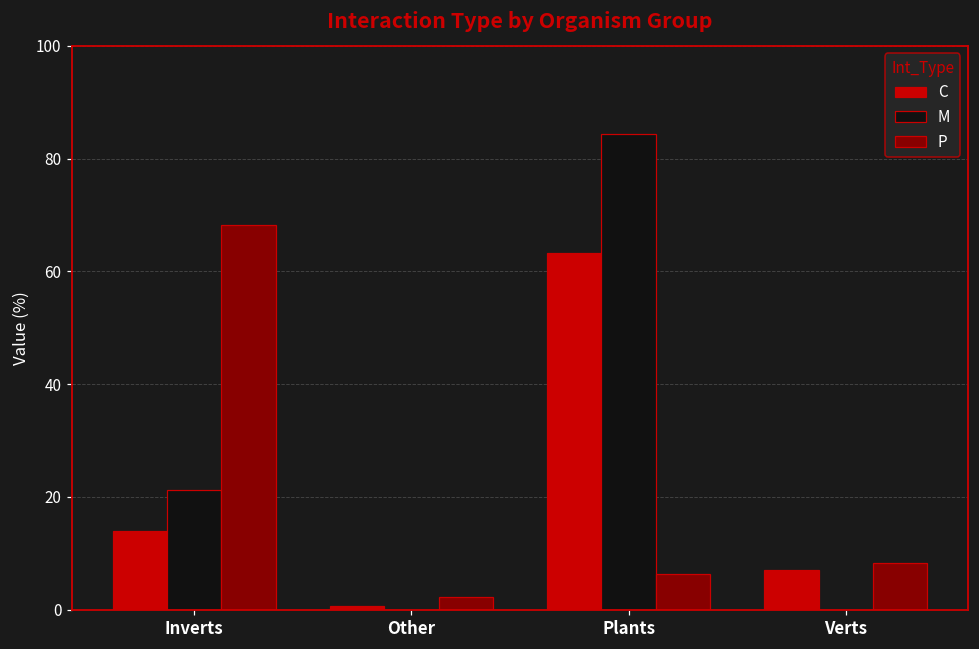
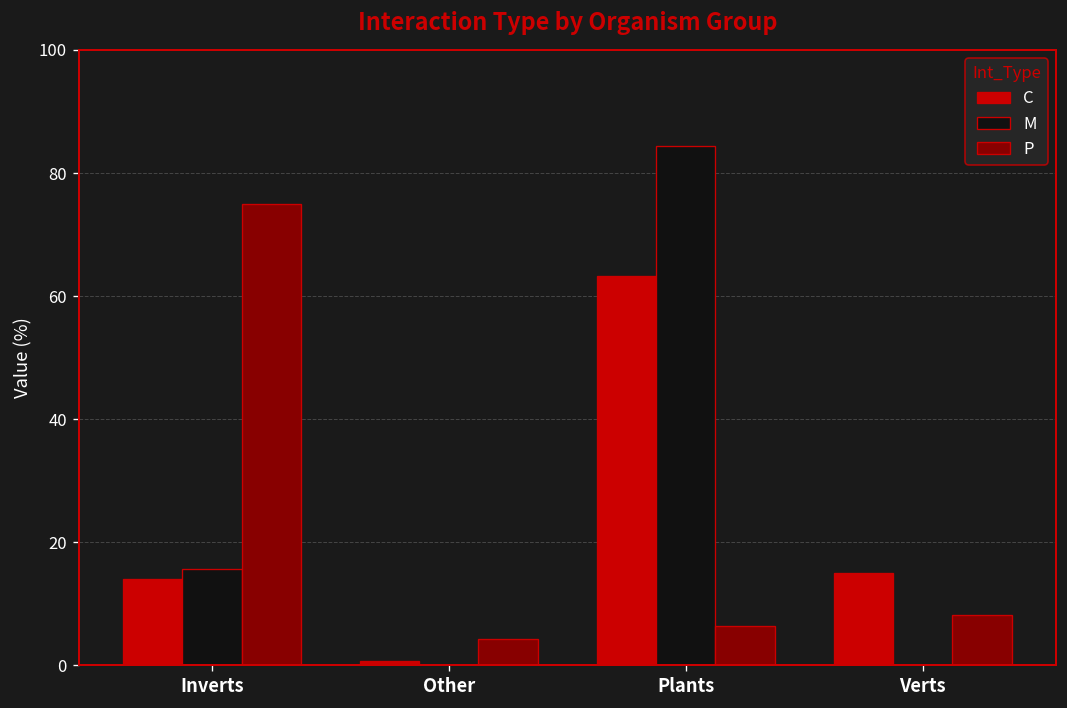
M, Inverts: 21 -> 16
P, Inverts: 68 -> 75
P, Other: 2 -> 4
C, Verts: 7 -> 15
